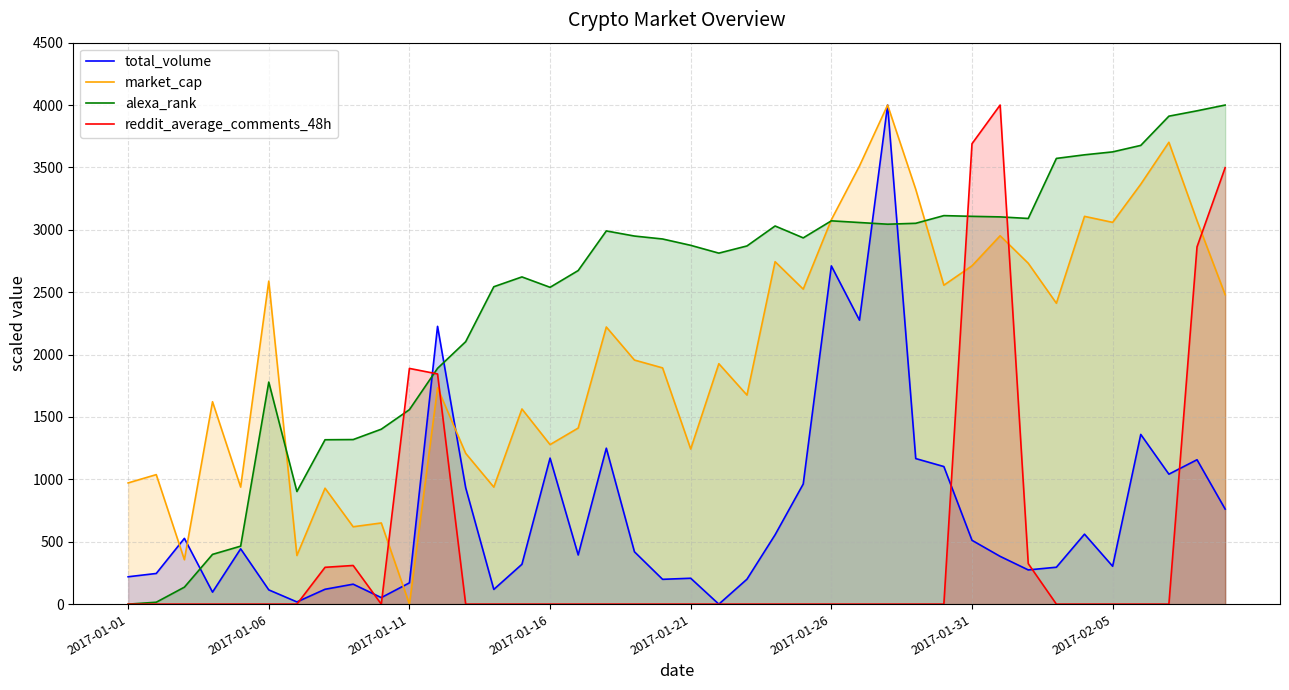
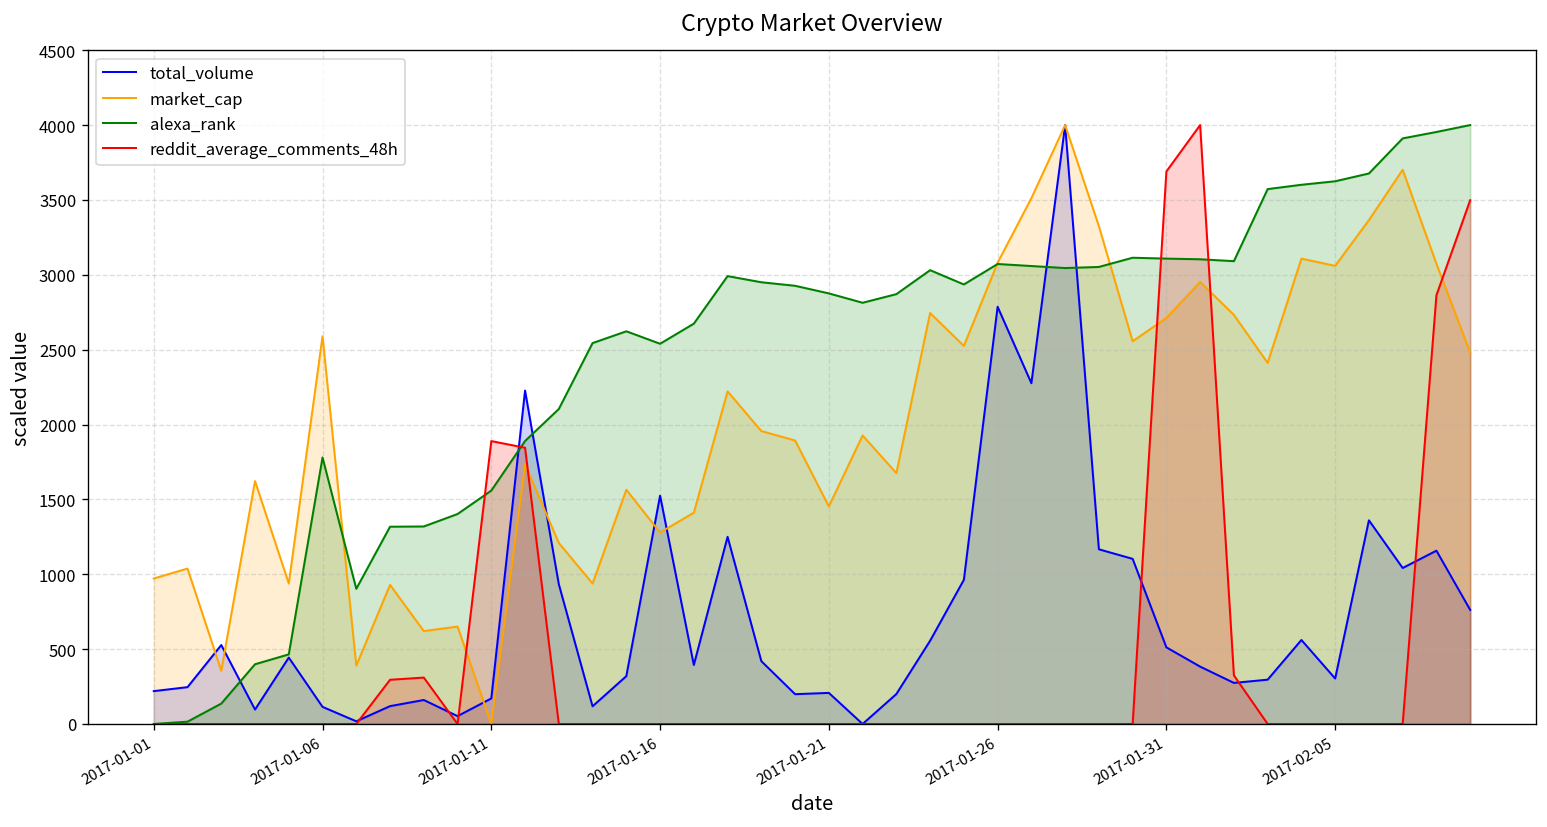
total_volume, 2017-01-16: 1170 -> 1520
market_cap, 2017-01-21: 1240 -> 1450
total_volume, 2017-01-26: 2710 -> 2790
